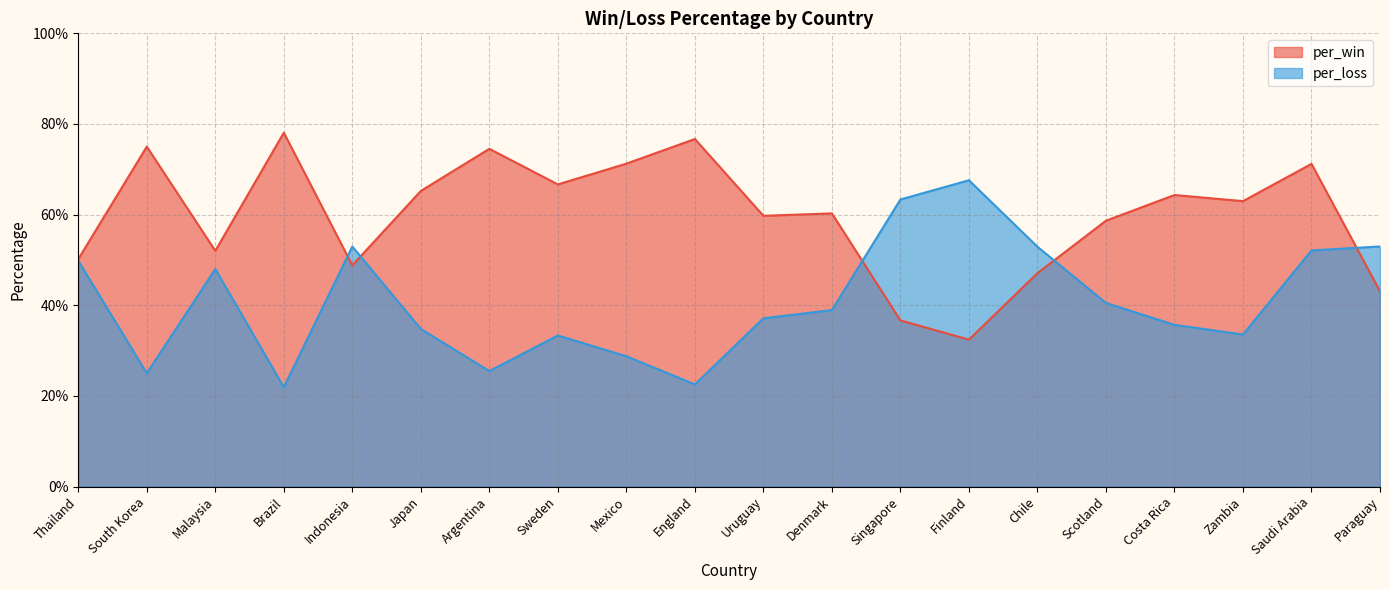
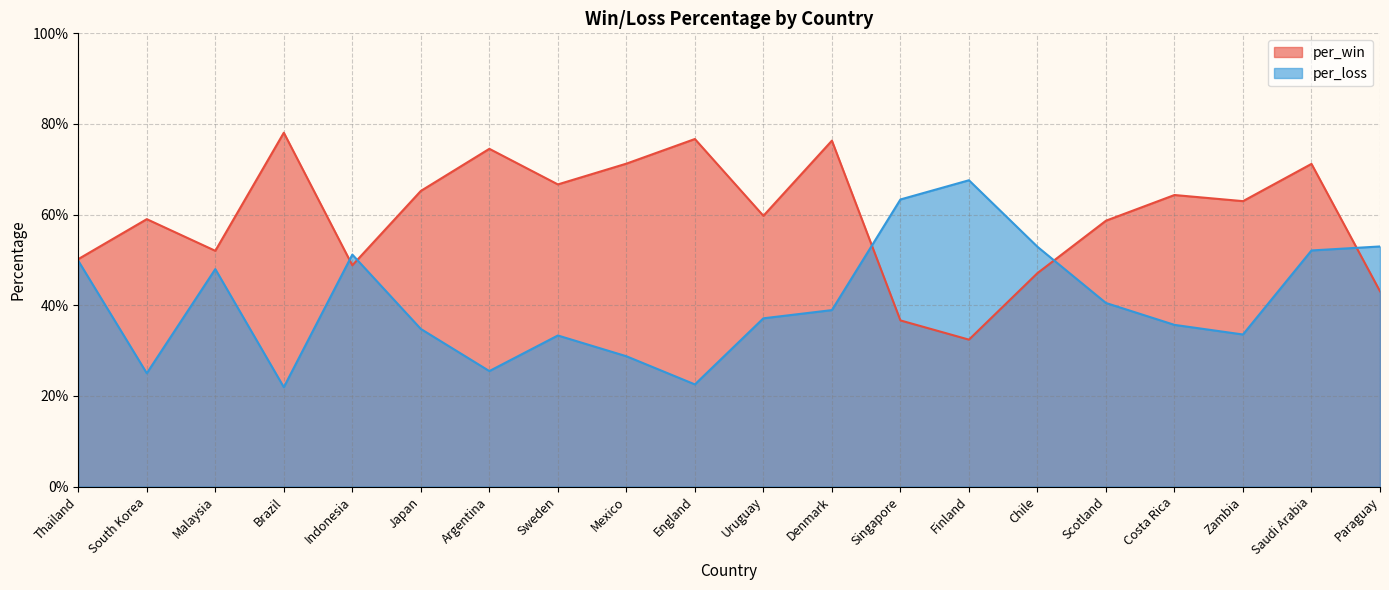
per_win, South Korea: 75% -> 59%
per_loss, Indonesia: 53% -> 51%
per_win, Denmark: 60% -> 76%
